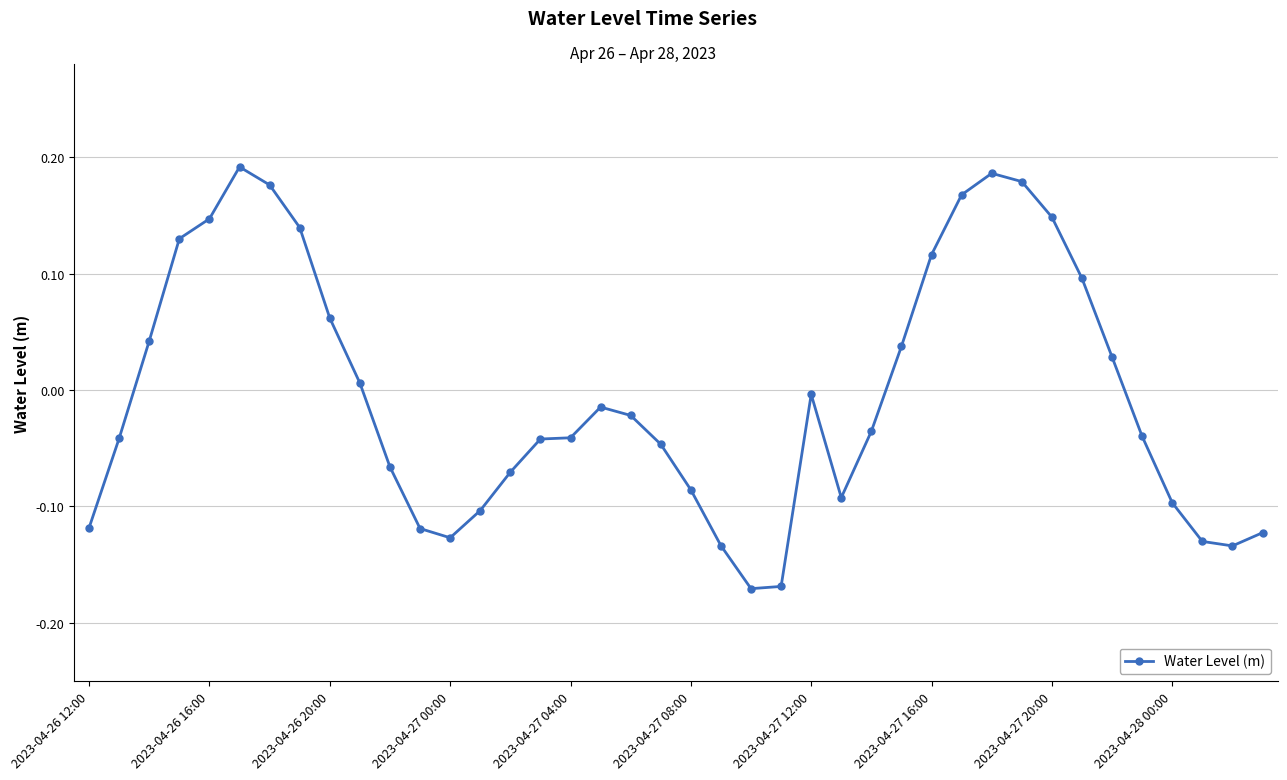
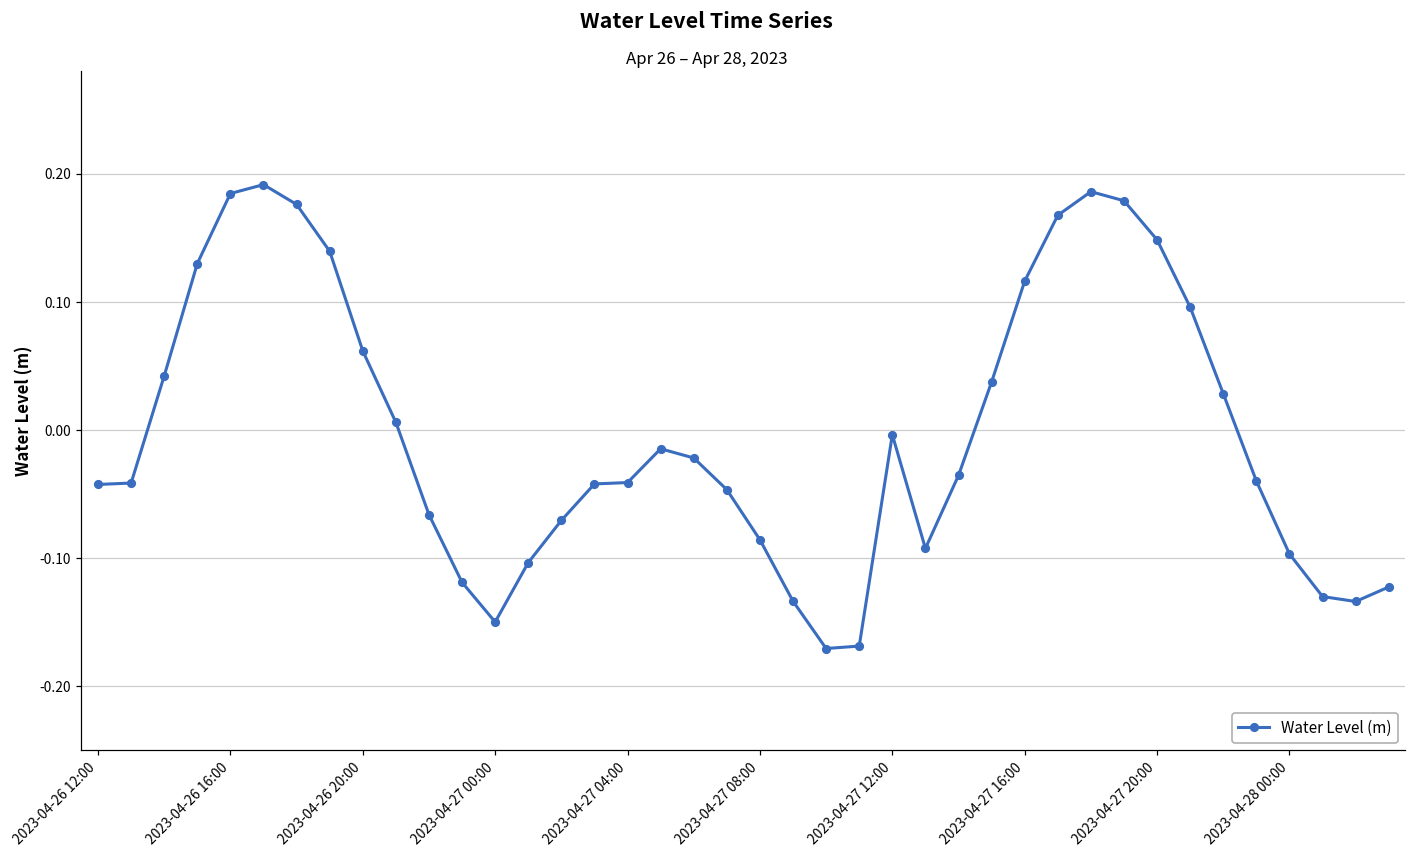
2023-04-26 12:00: -0.118 -> -0.042
2023-04-26 16:00: 0.147 -> 0.185
2023-04-27 00:00: -0.127 -> -0.150
